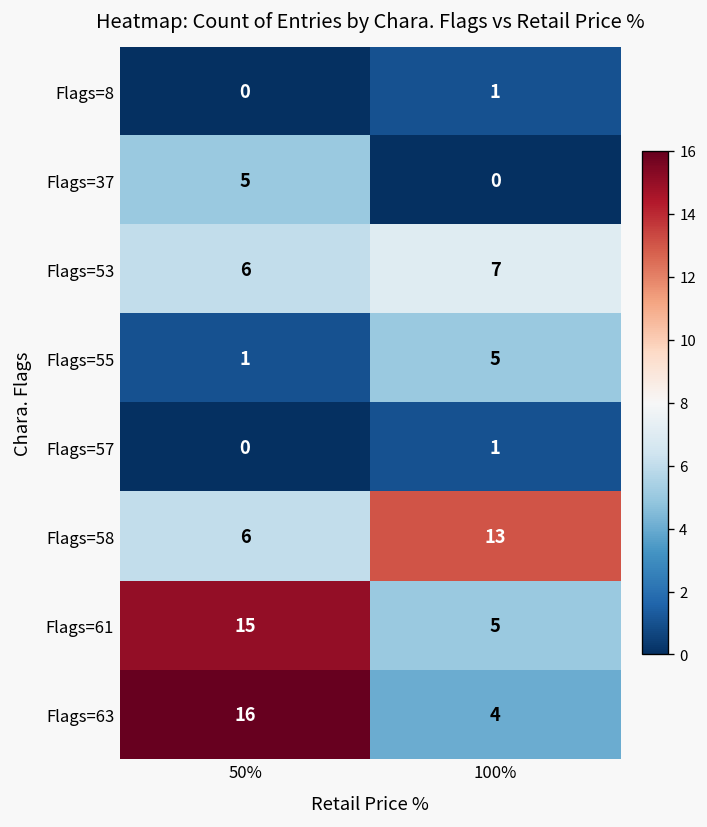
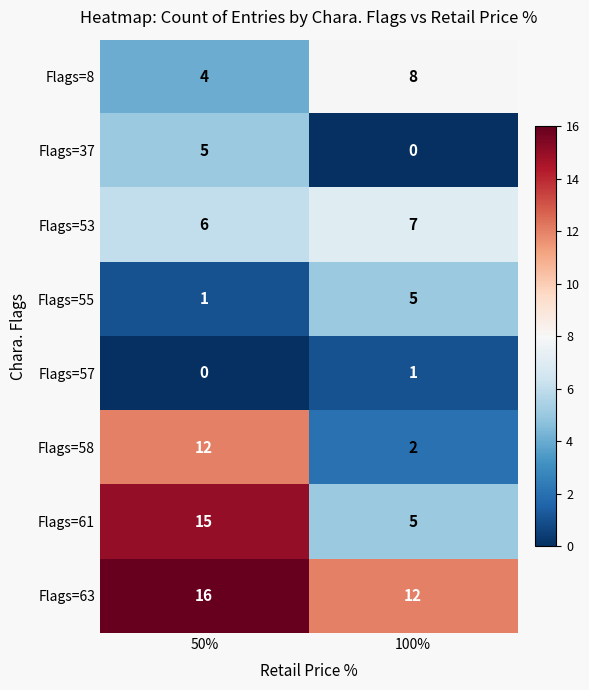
Flags=8, 50%: 0 -> 4
Flags=8, 100%: 1 -> 8
Flags=58, 50%: 6 -> 12
Flags=58, 100%: 13 -> 2
Flags=63, 100%: 4 -> 12
